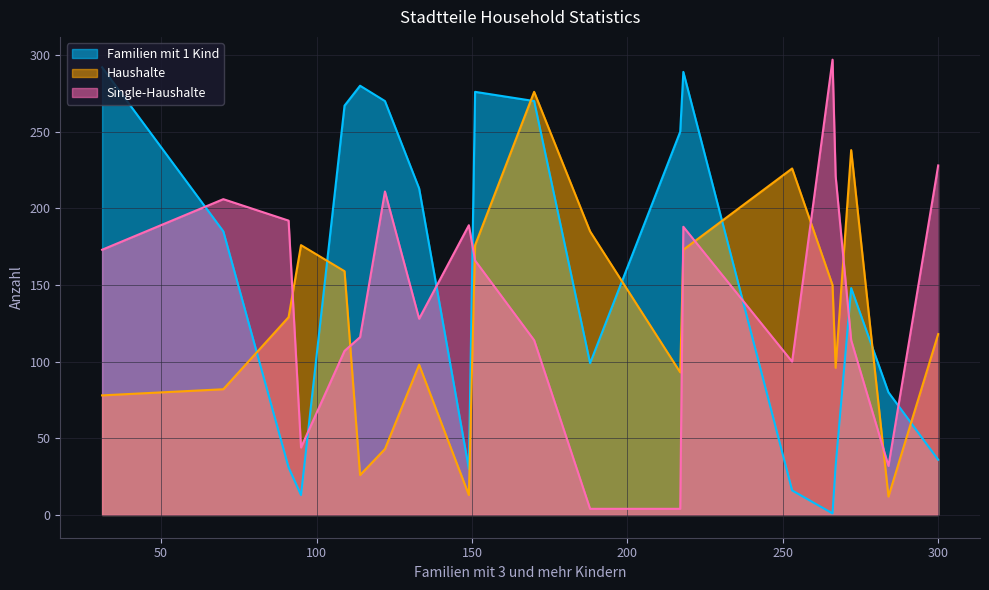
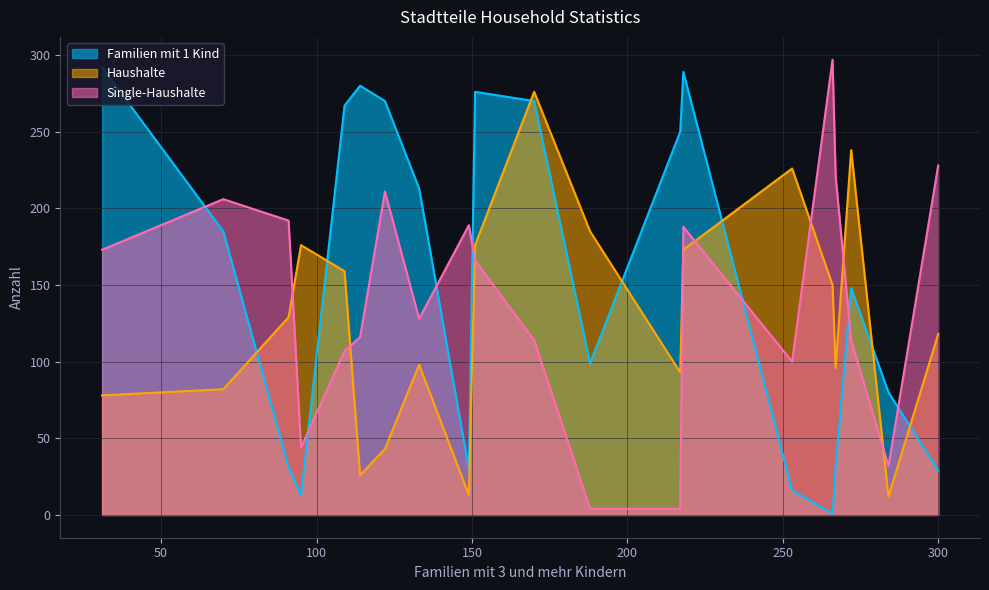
Familien mit 1 Kind, 300: 36 -> 29
